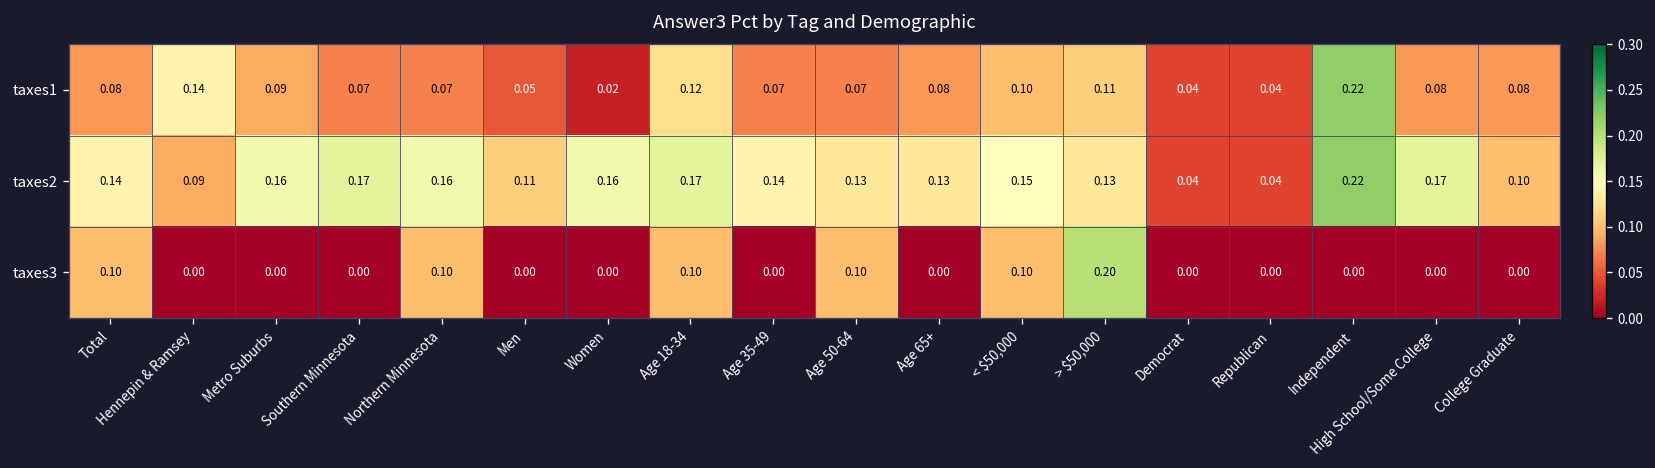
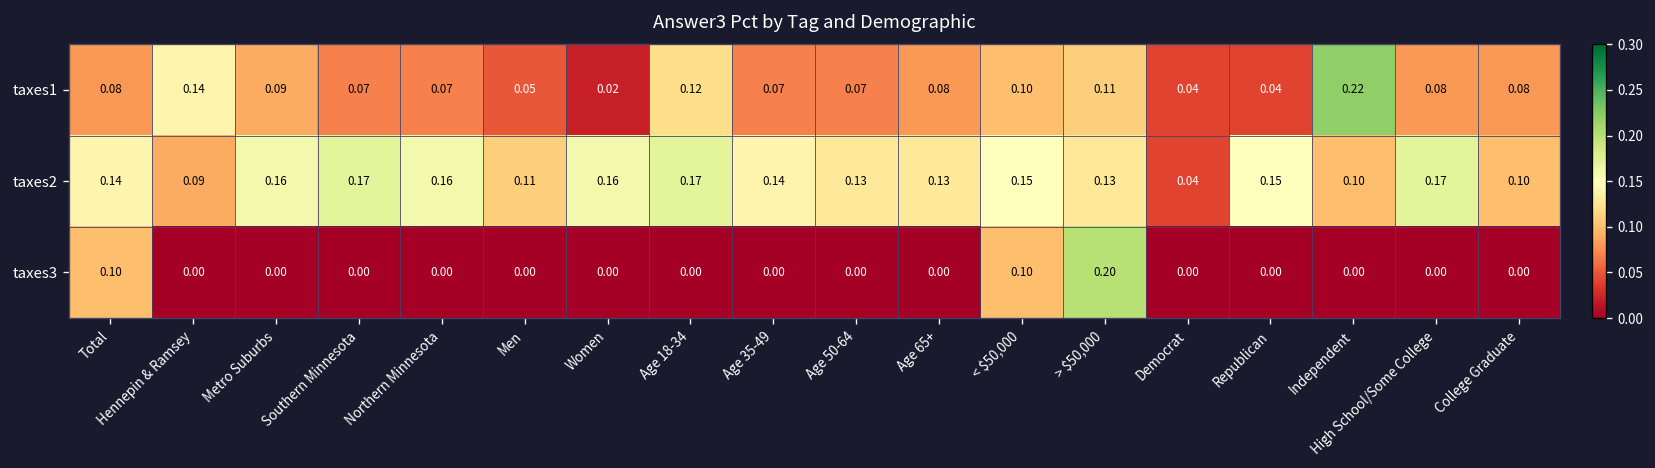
taxes2, Republican: 0.04 -> 0.15
taxes2, Independent: 0.22 -> 0.10
taxes3, Northern Minnesota: 0.10 -> 0.00
taxes3, Age 18-34: 0.10 -> 0.00
taxes3, Age 50-64: 0.10 -> 0.00
